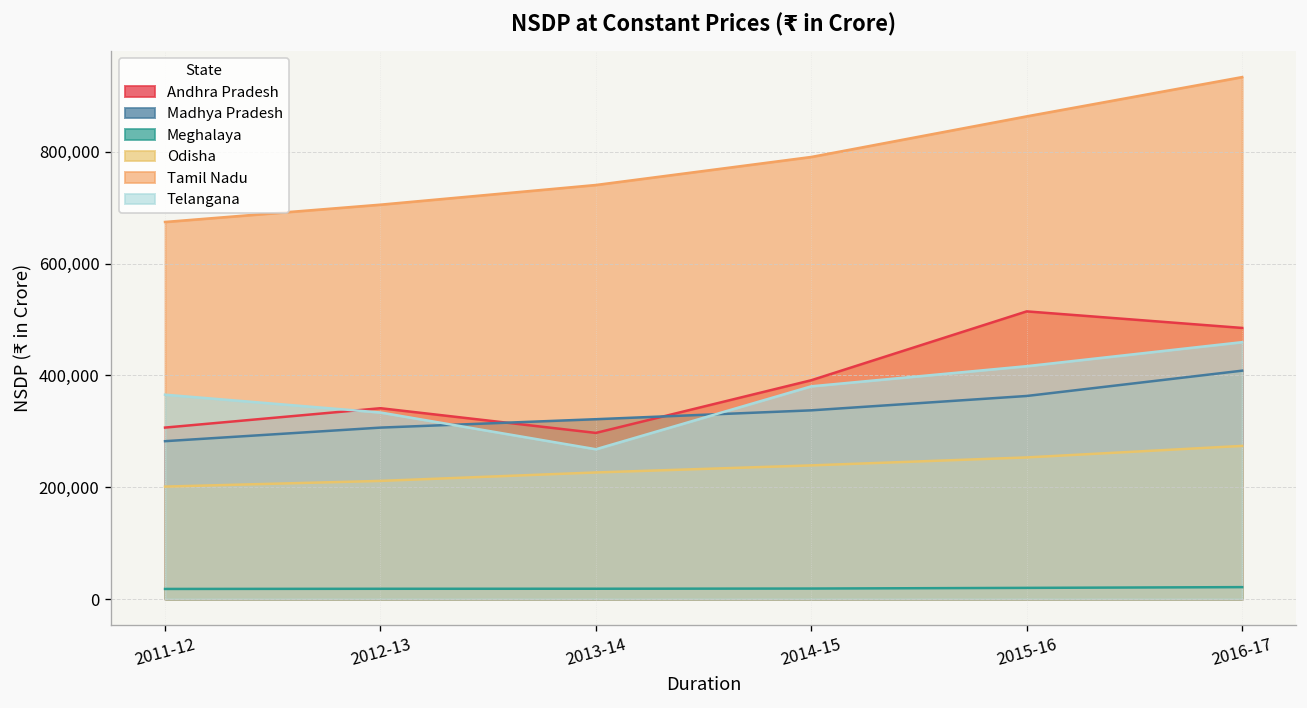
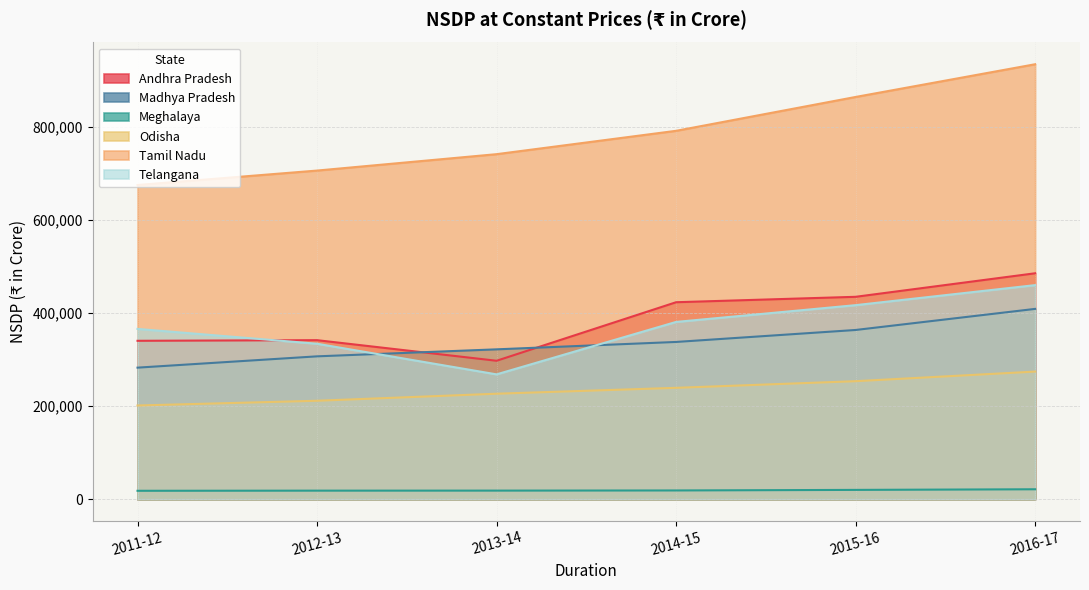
Andhra Pradesh, 2011-12: 310,000 -> 340,000
Andhra Pradesh, 2014-15: 390,000 -> 420,000
Andhra Pradesh, 2015-16: 510,000 -> 430,000
